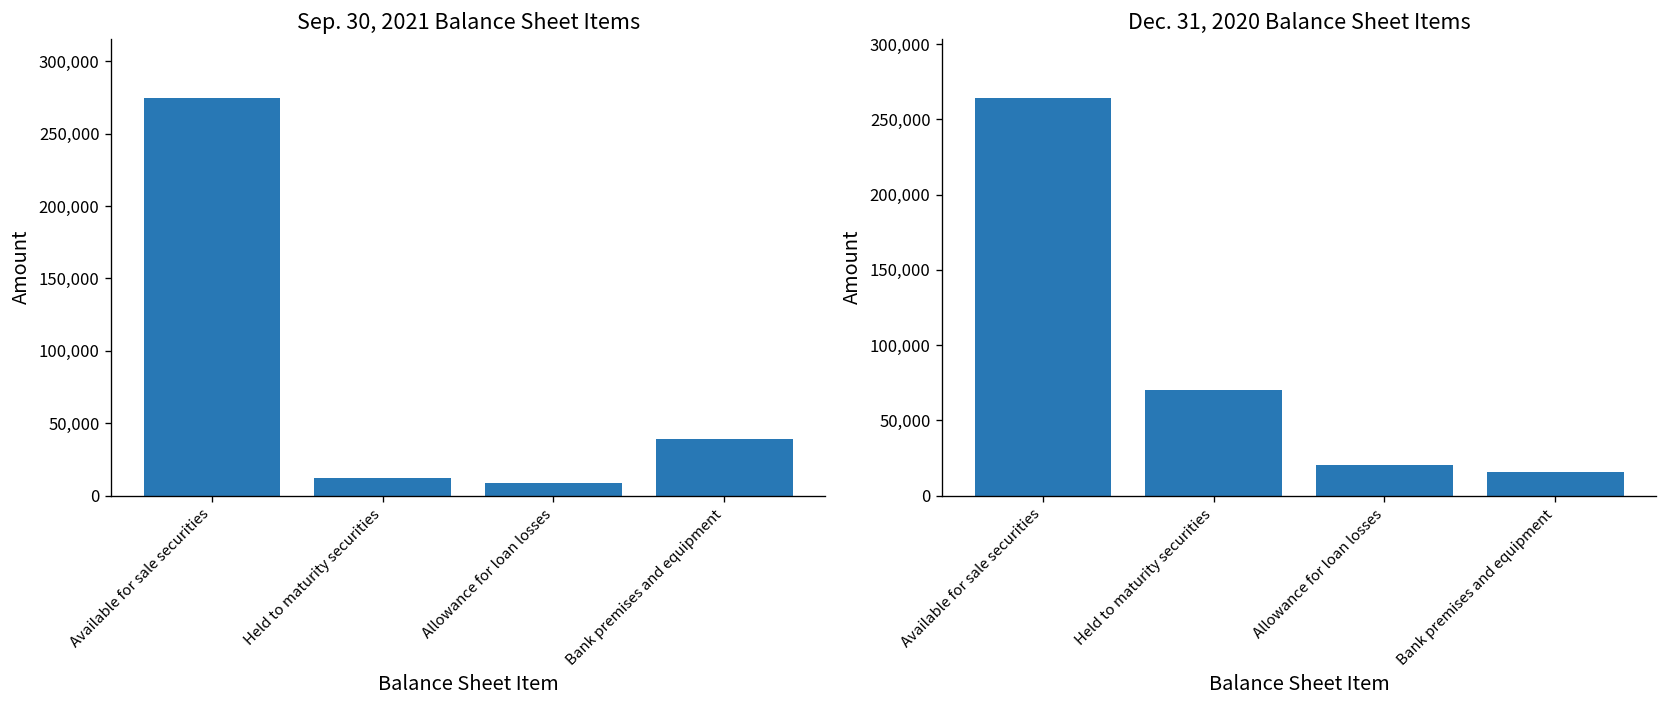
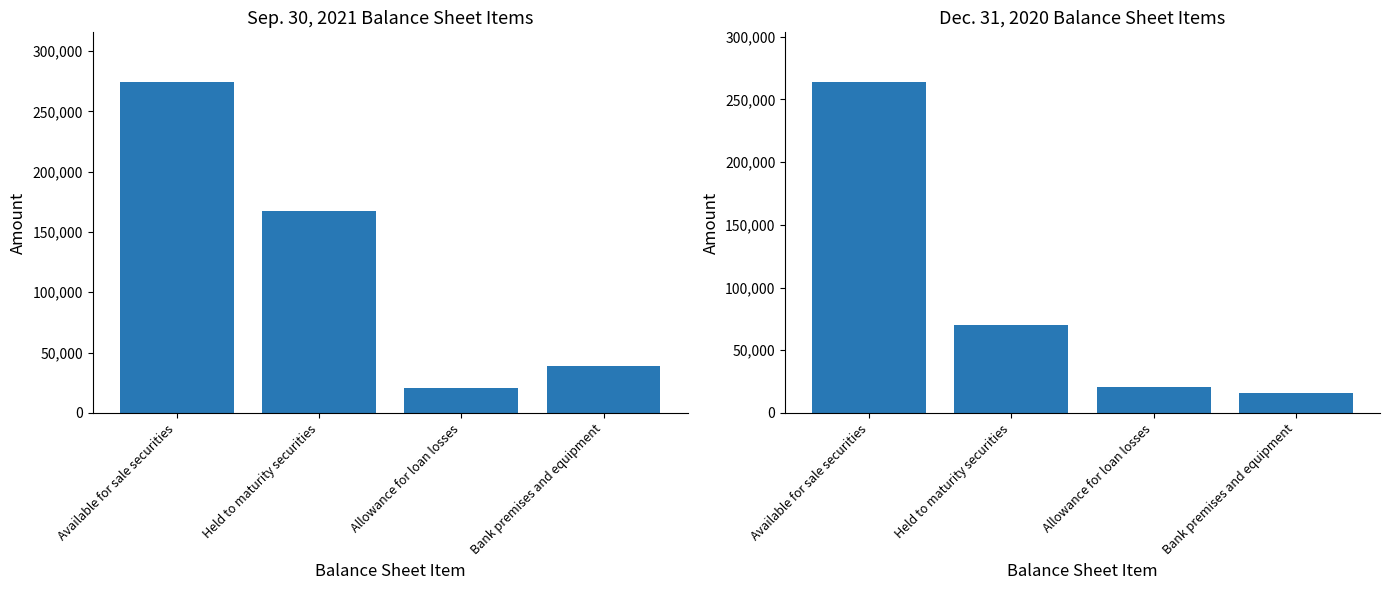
Sep. 30, 2021 Balance Sheet Items, Held to maturity securities: 12,000 -> 167,000
Sep. 30, 2021 Balance Sheet Items, Allowance for loan losses: 9,000 -> 21,000
